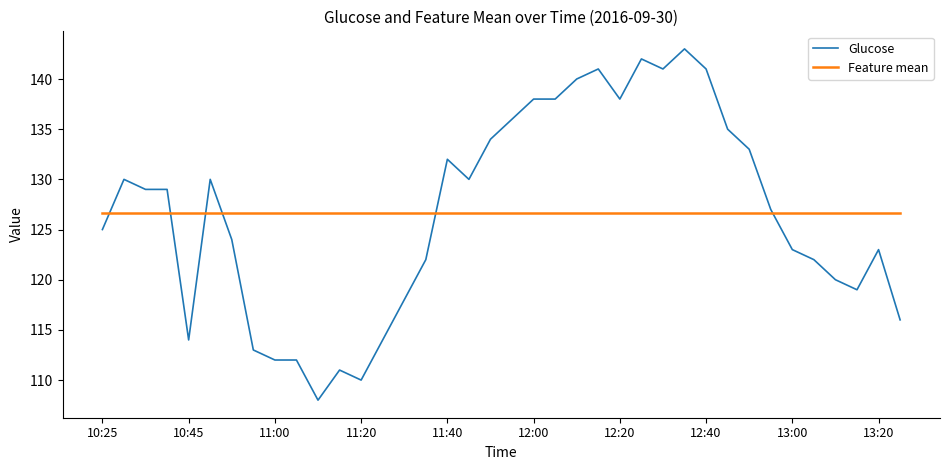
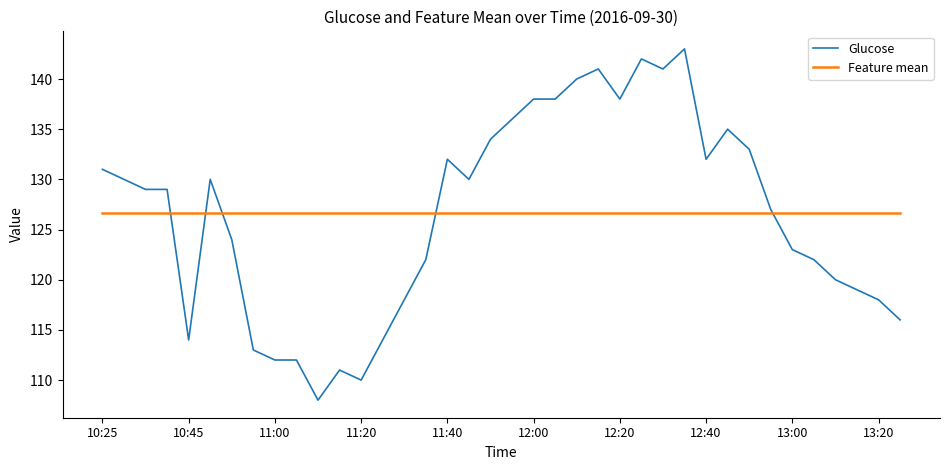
Glucose, 10:25: 125 -> 131
Glucose, 12:40: 141 -> 132
Glucose, 13:20: 123 -> 118
